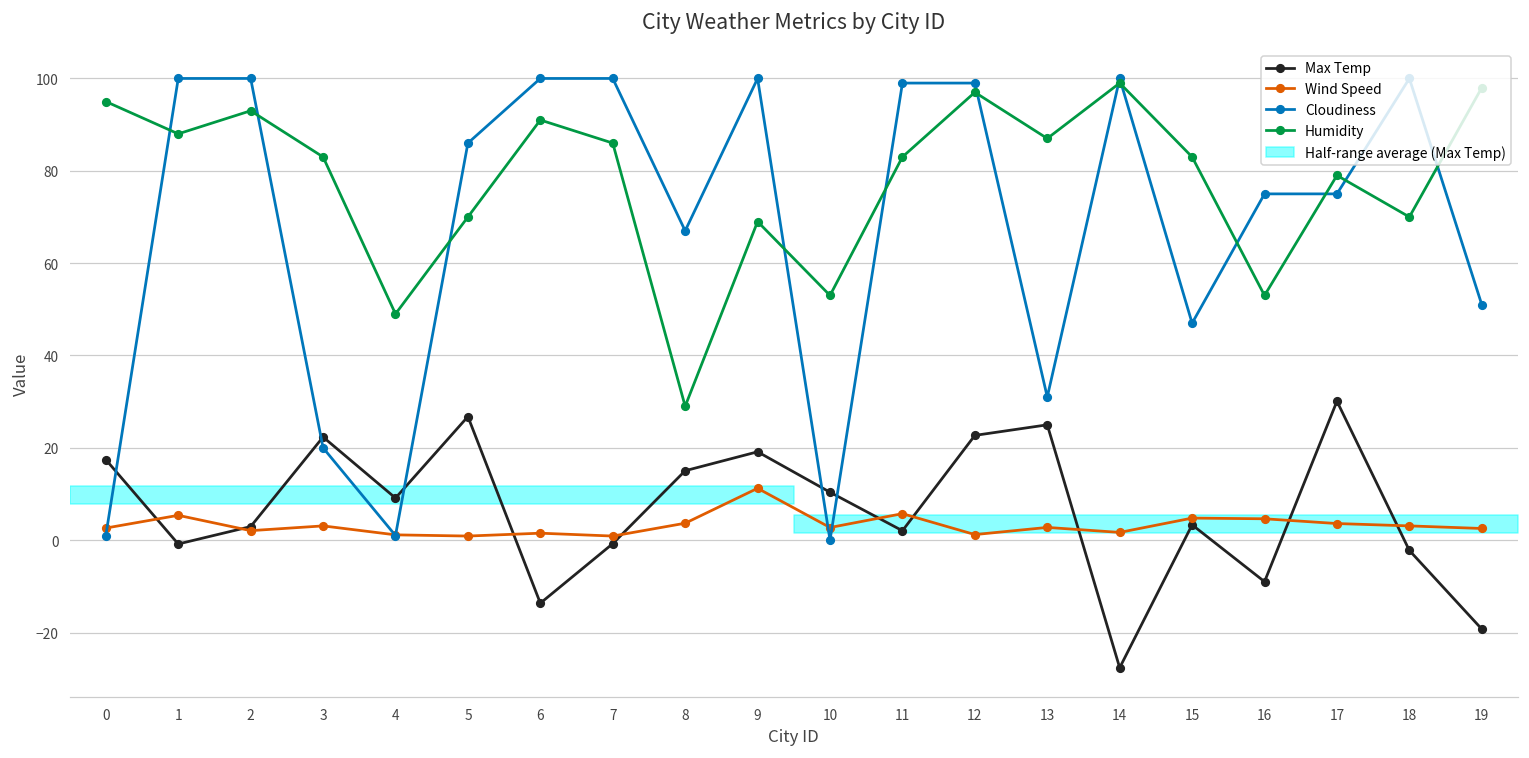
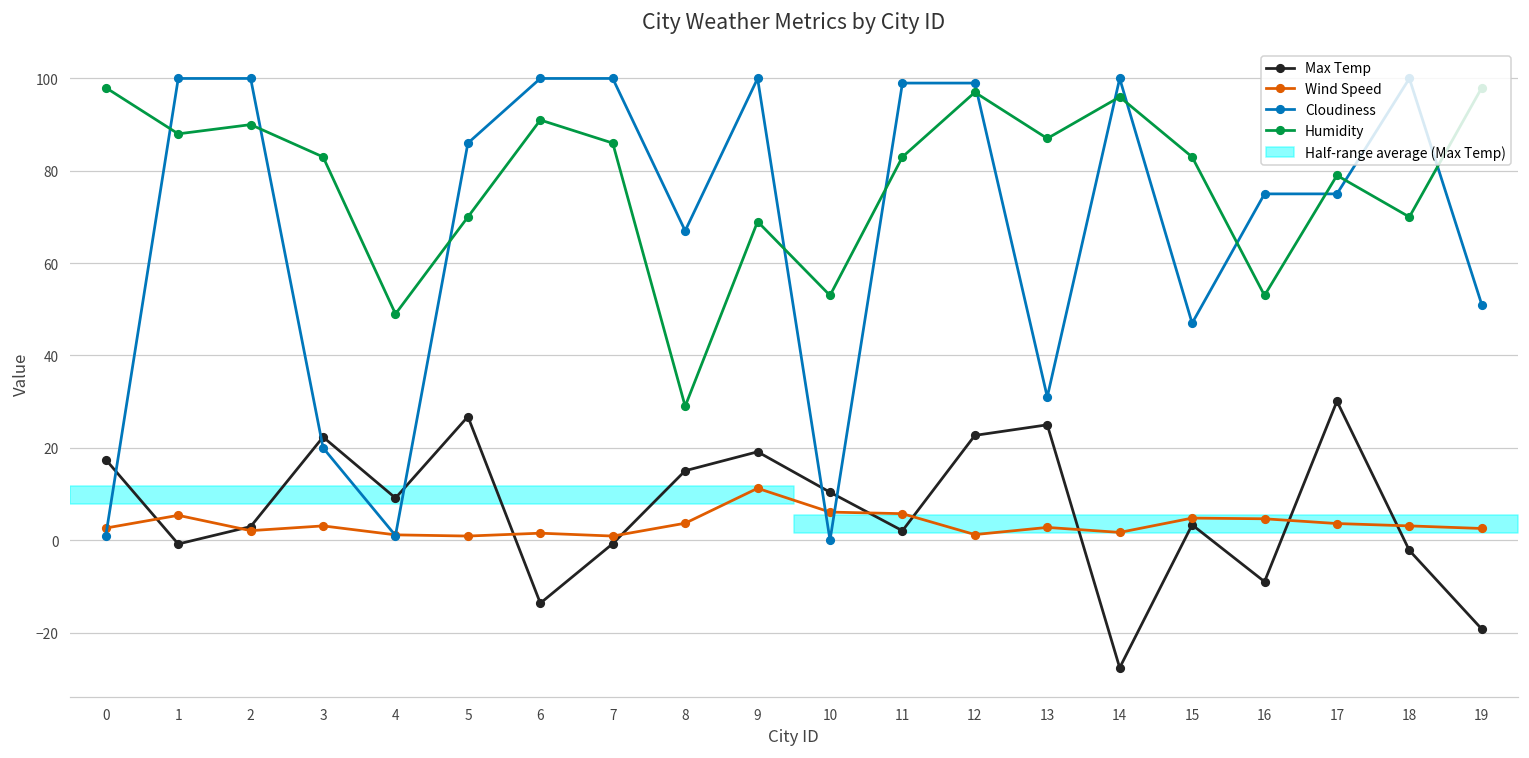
Humidity, 0: 95 -> 98
Humidity, 2: 93 -> 90
Wind Speed, 10: 3 -> 6
Humidity, 14: 99 -> 96
